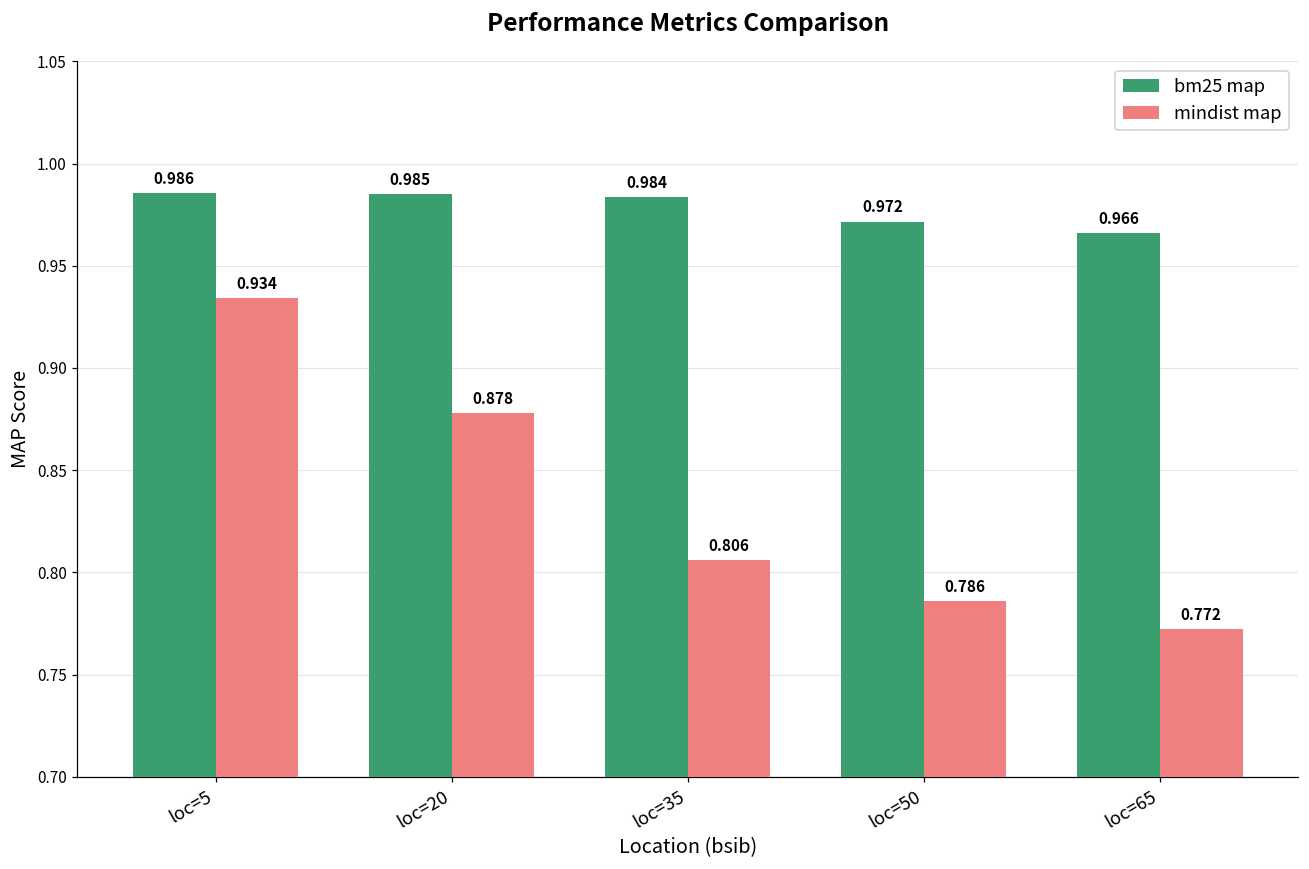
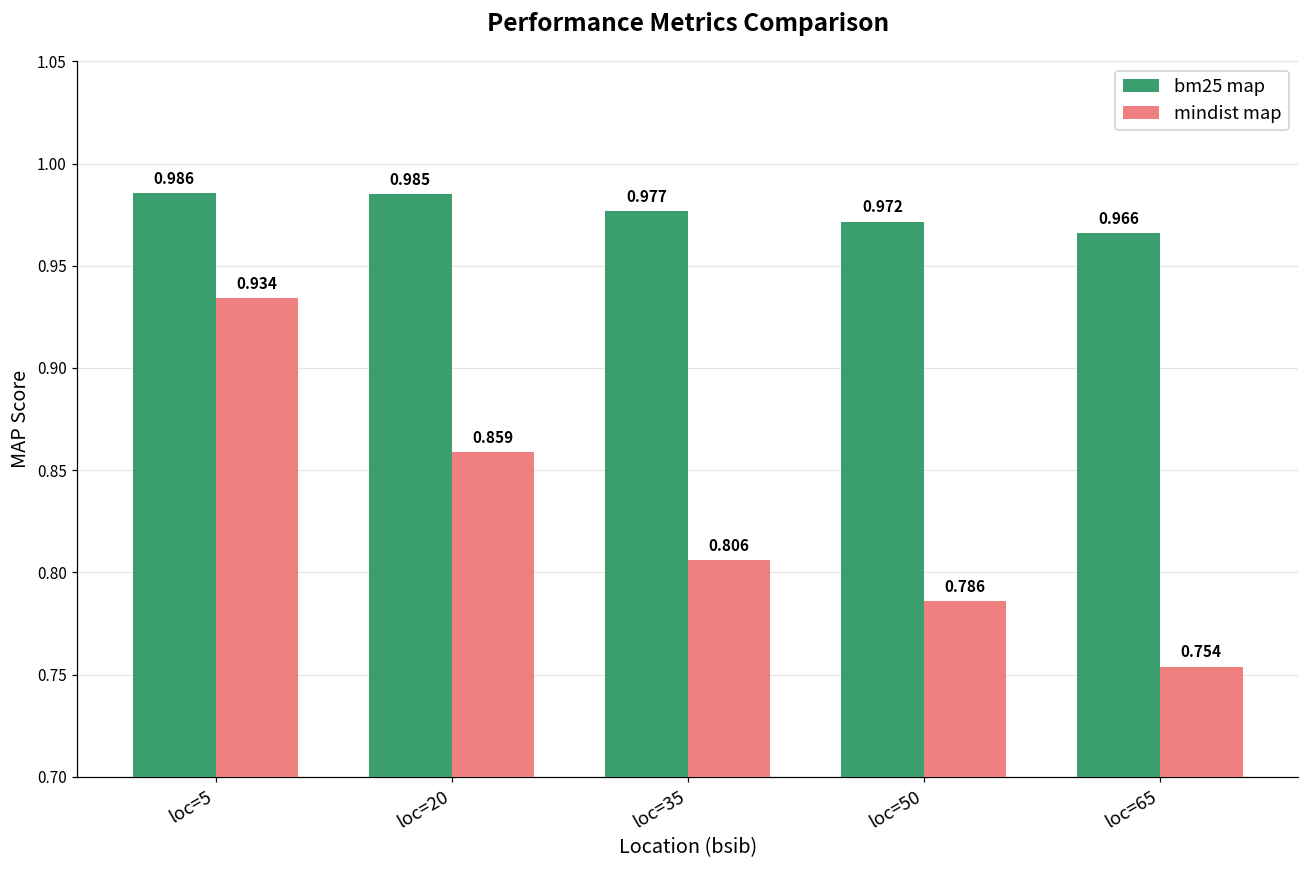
mindist map, loc=20: 0.878 -> 0.859
bm25 map, loc=35: 0.984 -> 0.977
mindist map, loc=65: 0.772 -> 0.754
